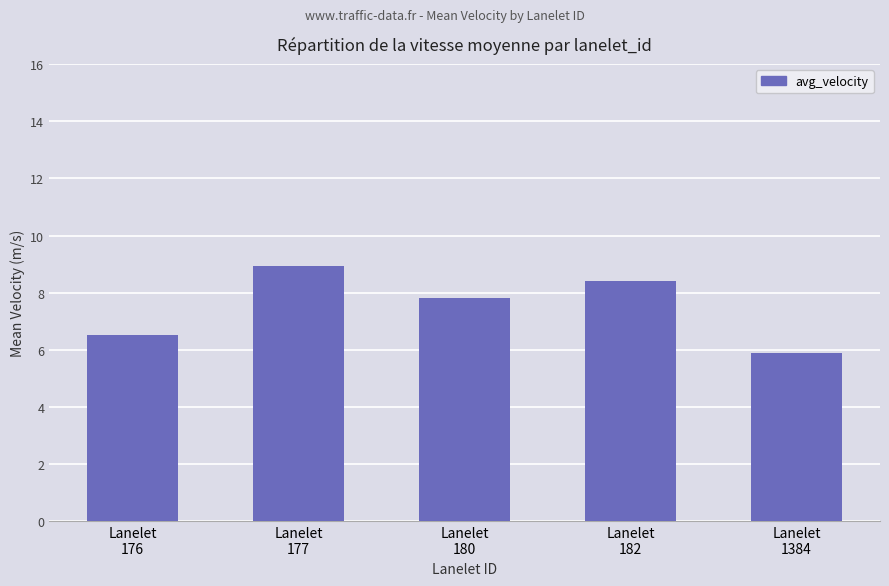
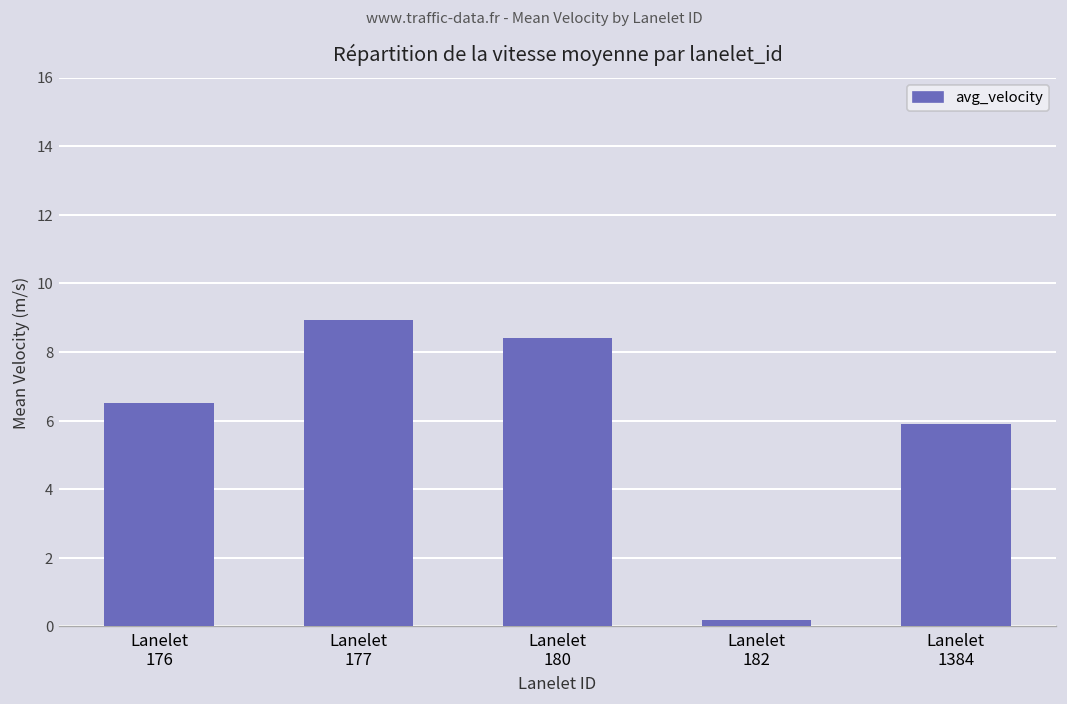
Lanelet 180: 7.8 -> 8.4
Lanelet 182: 8.4 -> 0.2
